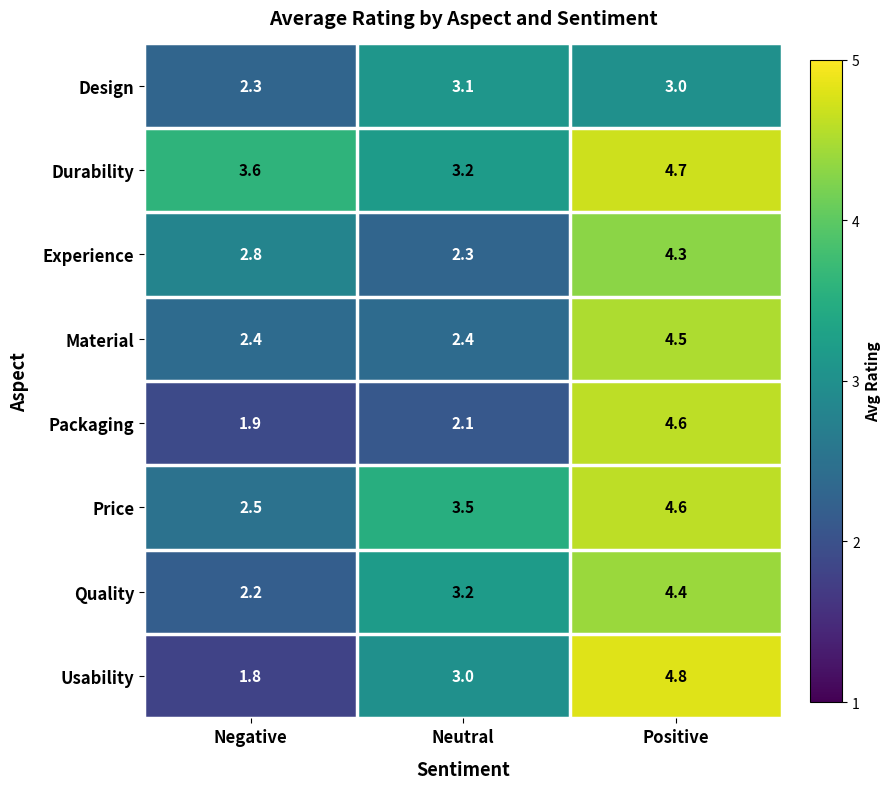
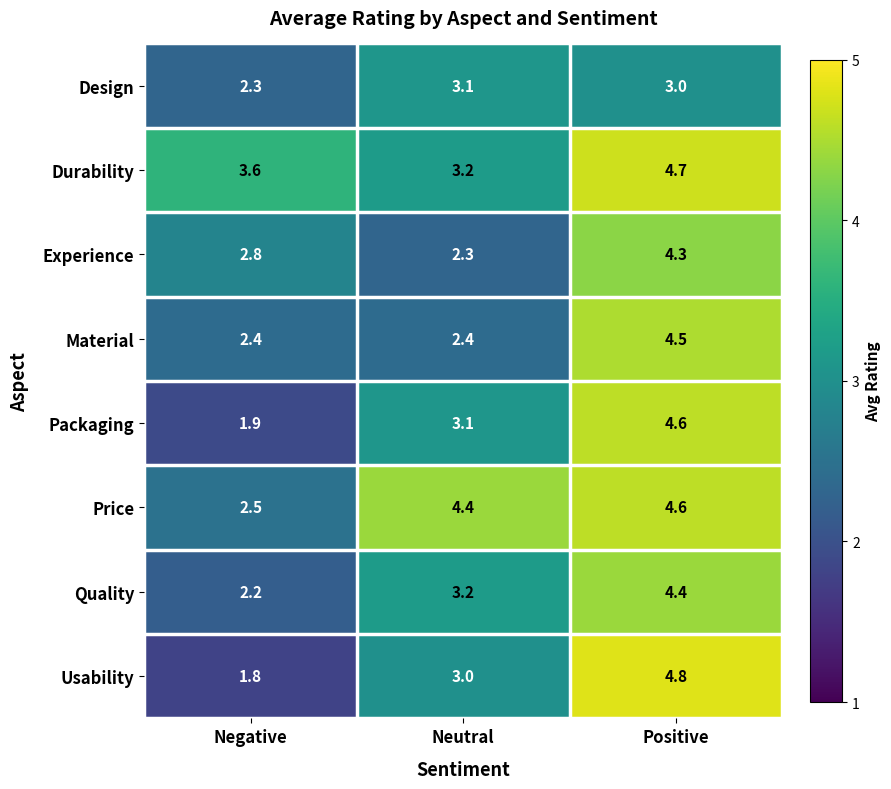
Packaging, Neutral: 2.1 -> 3.1
Price, Neutral: 3.5 -> 4.4
